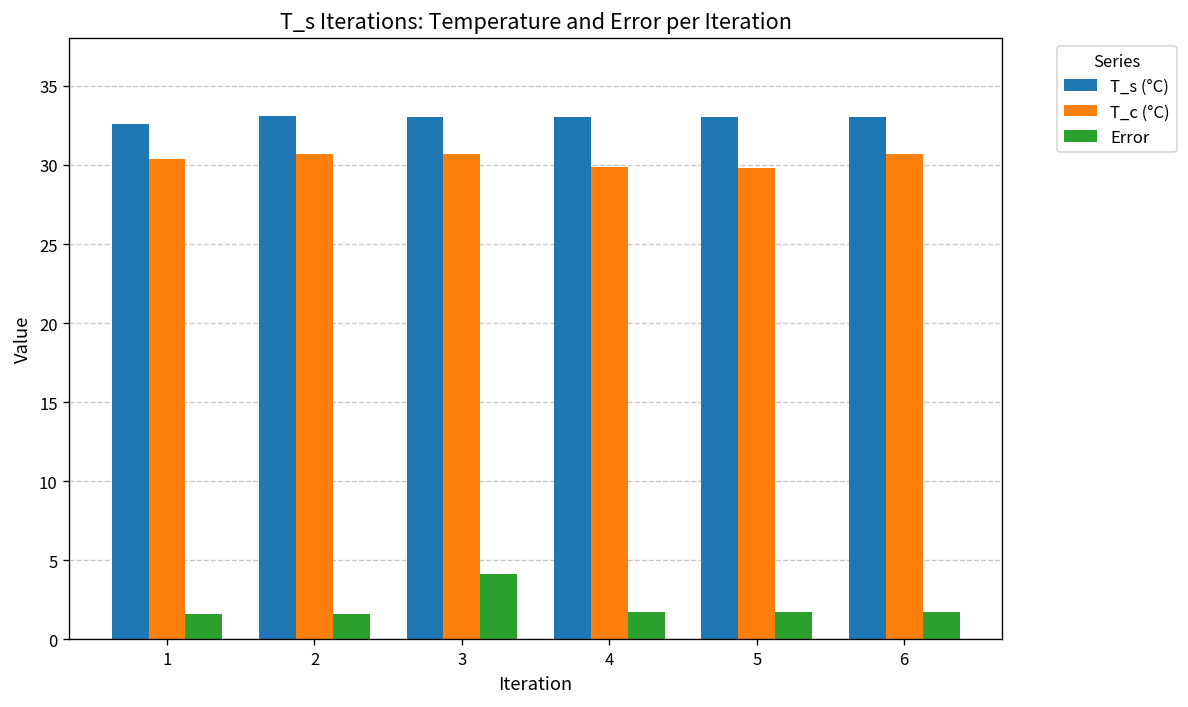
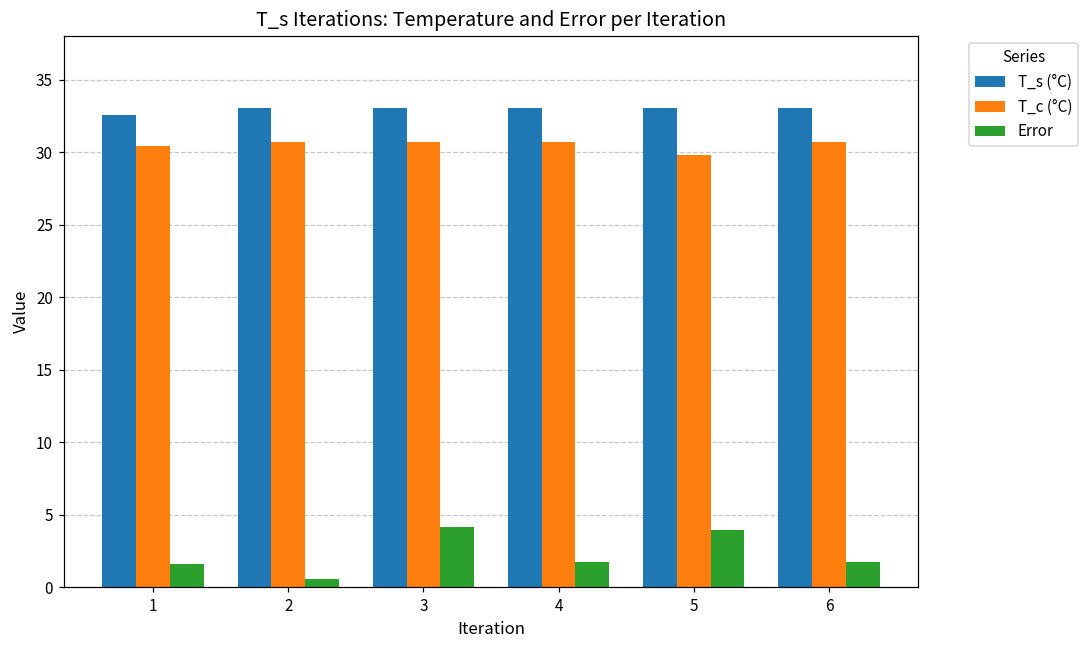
Error, 2: 1.6 -> 0.5
T_c (°C), 4: 29.9 -> 30.7
Error, 5: 1.7 -> 4.0
